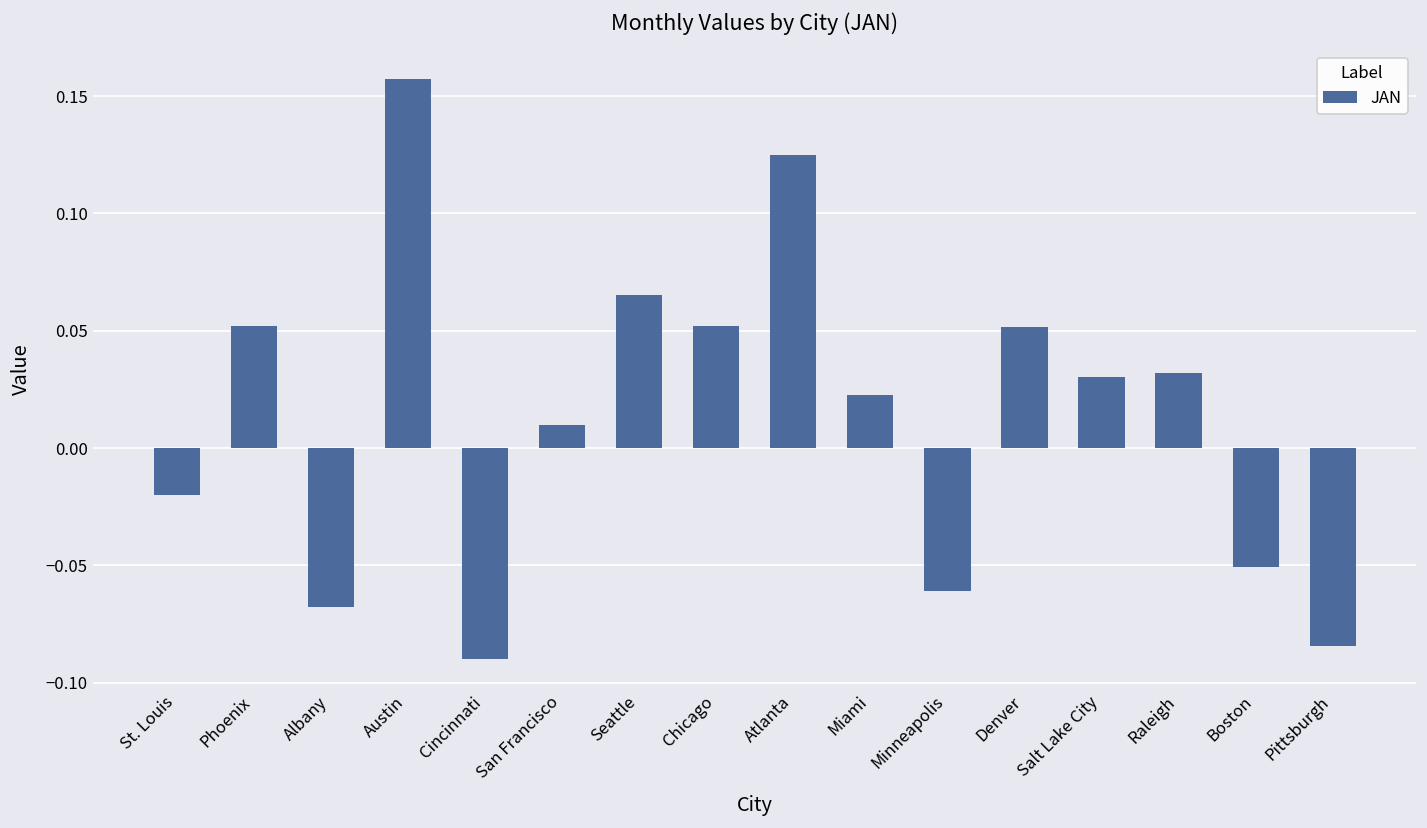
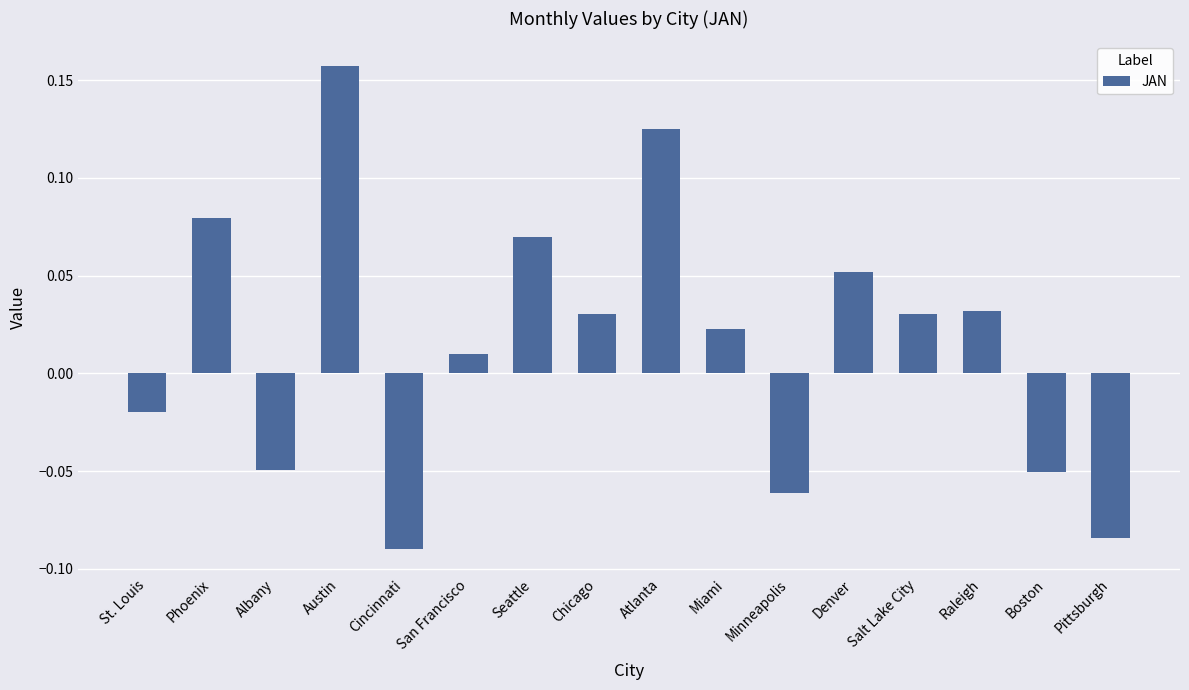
Phoenix: 0.052 -> 0.080
Albany: -0.068 -> -0.050
Seattle: 0.065 -> 0.070
Chicago: 0.052 -> 0.030
